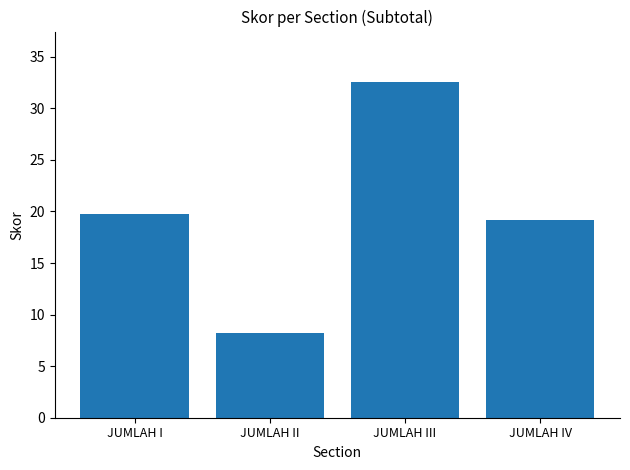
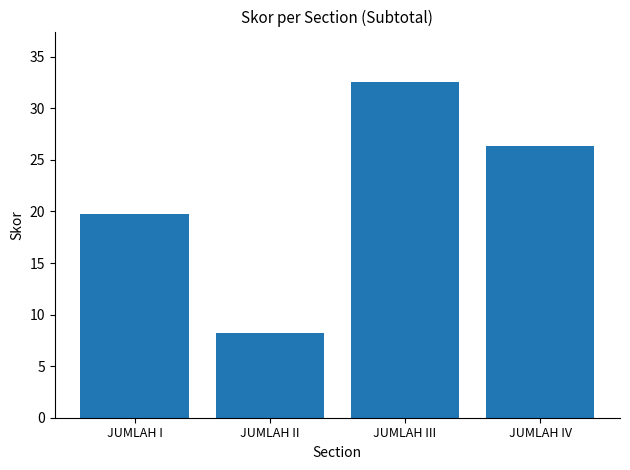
JUMLAH IV: 19.2 -> 26.4
